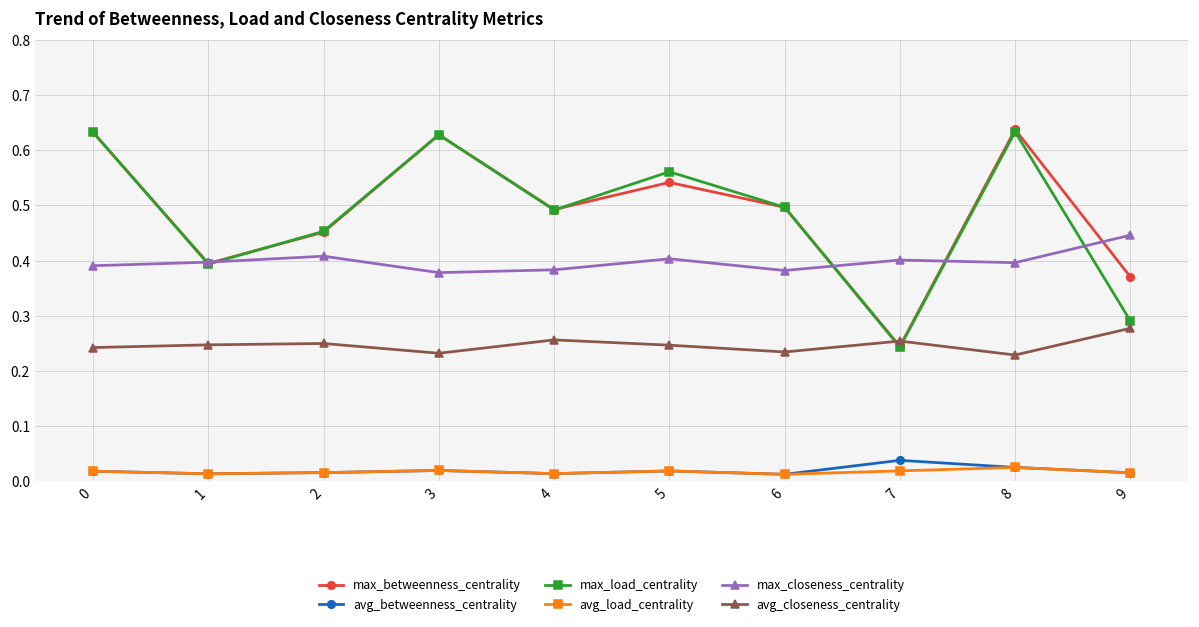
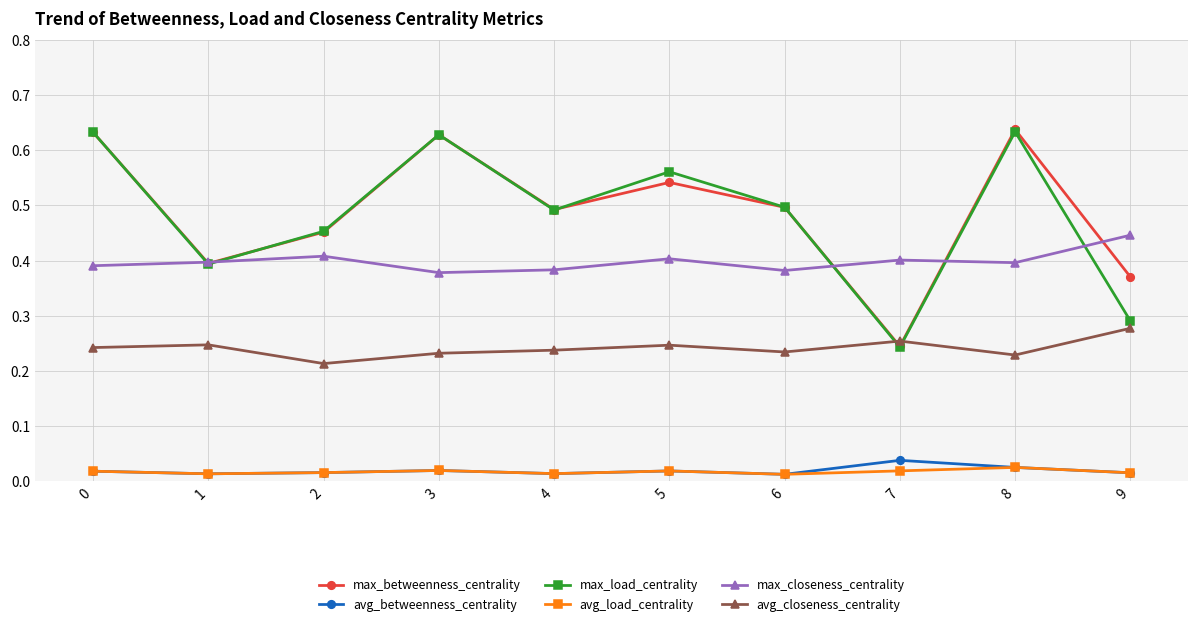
avg_closeness_centrality, 2: 0.25 -> 0.21
avg_closeness_centrality, 4: 0.26 -> 0.24
